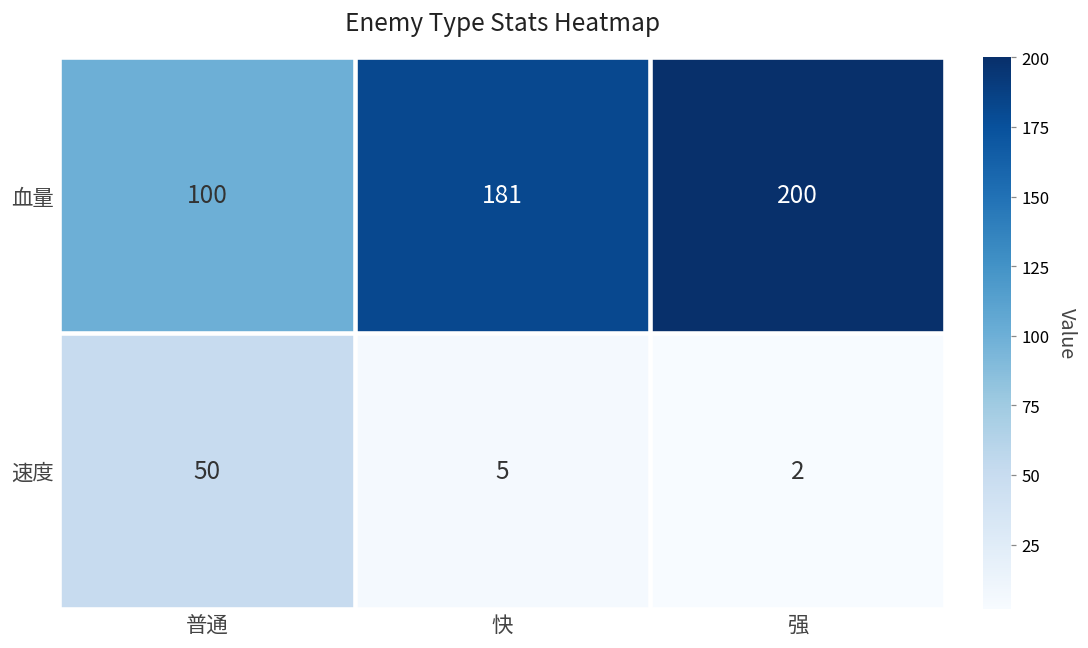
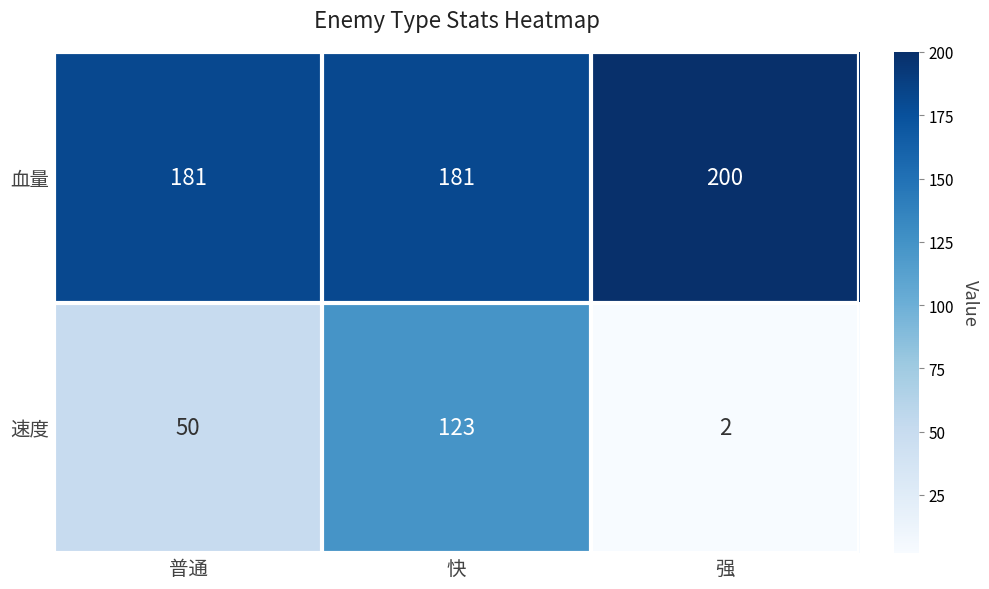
血量, 普通: 100 -> 181
速度, 快: 5 -> 123
